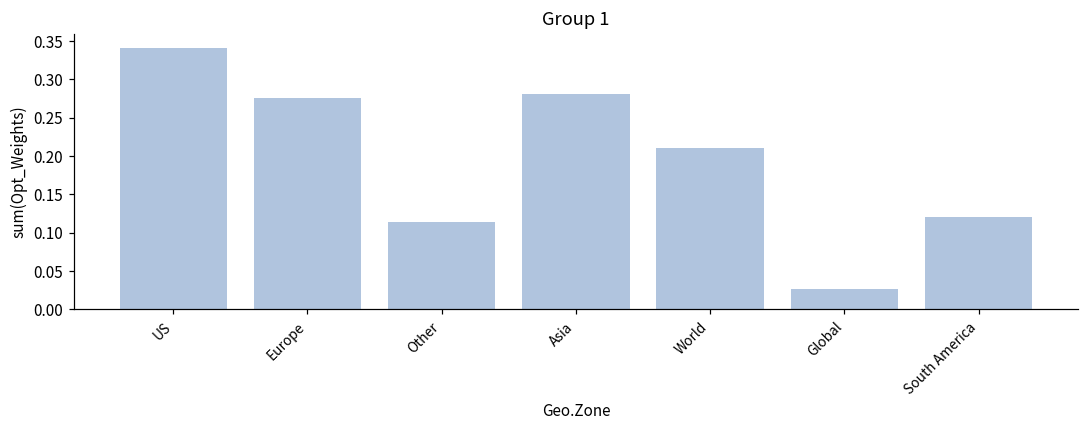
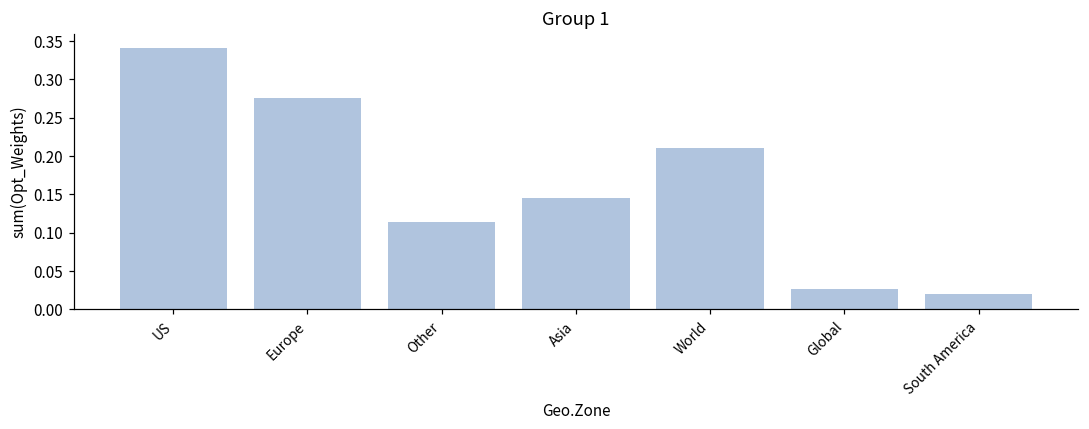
Asia: 0.28 -> 0.15
South America: 0.12 -> 0.02
